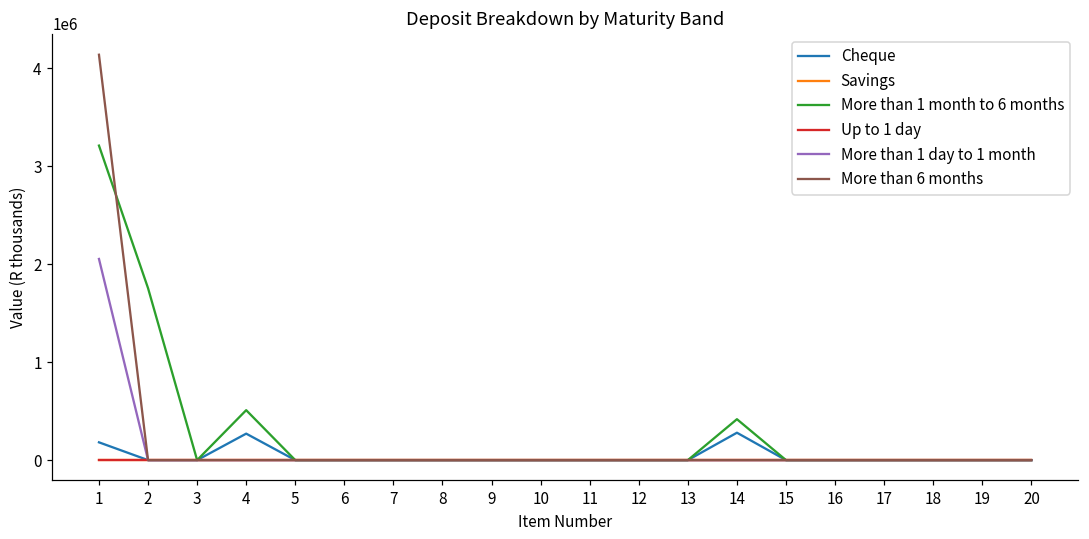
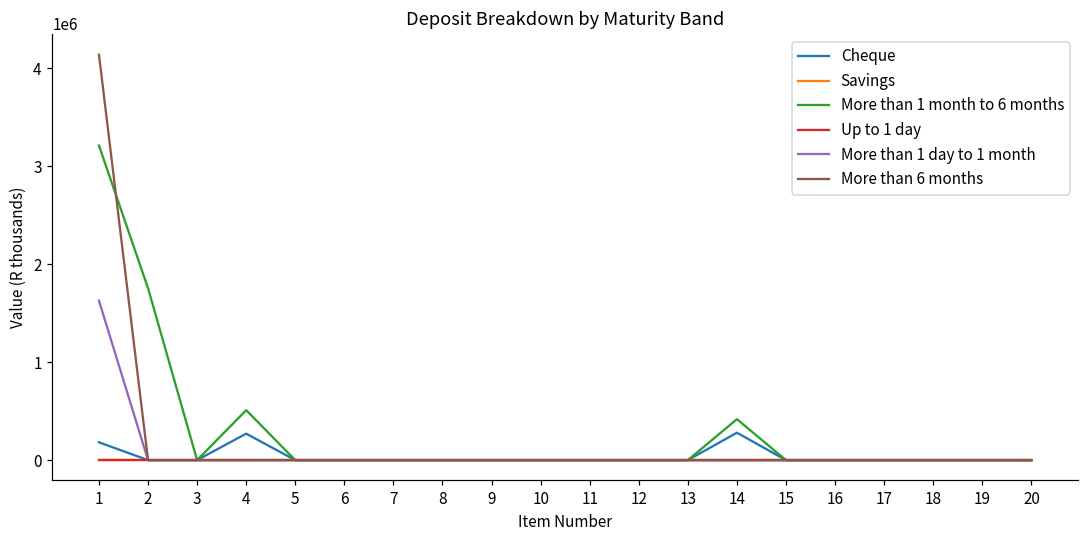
More than 1 day to 1 month, 1: 2100000 -> 1600000
